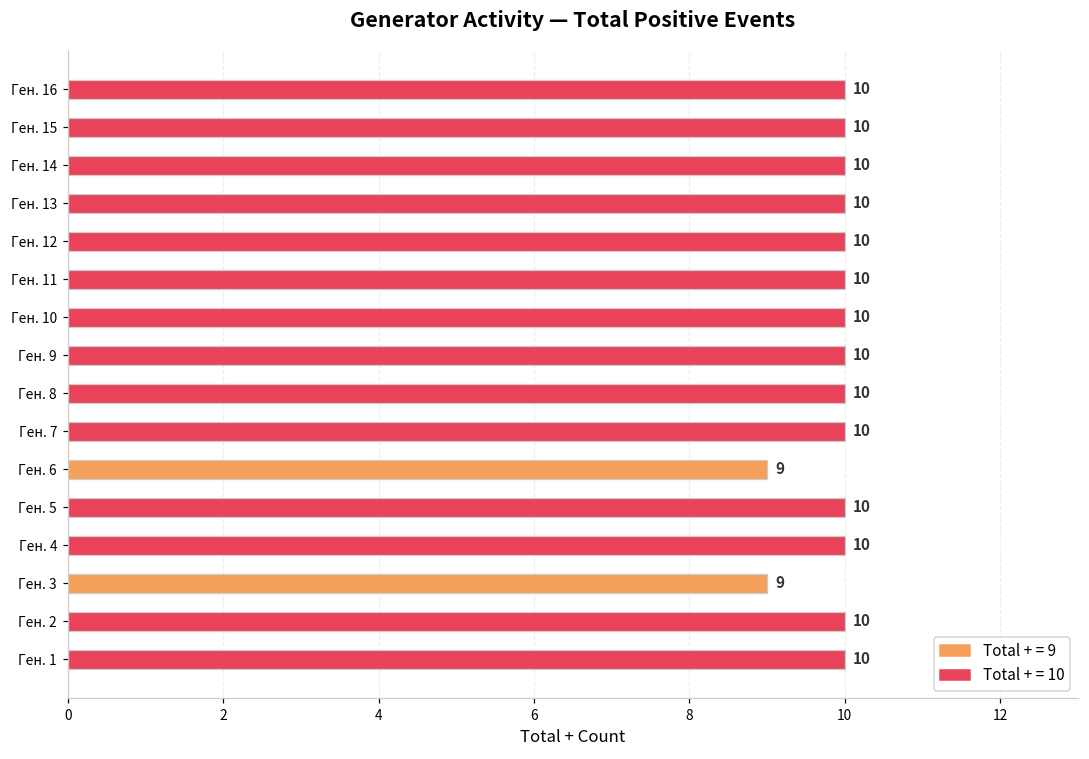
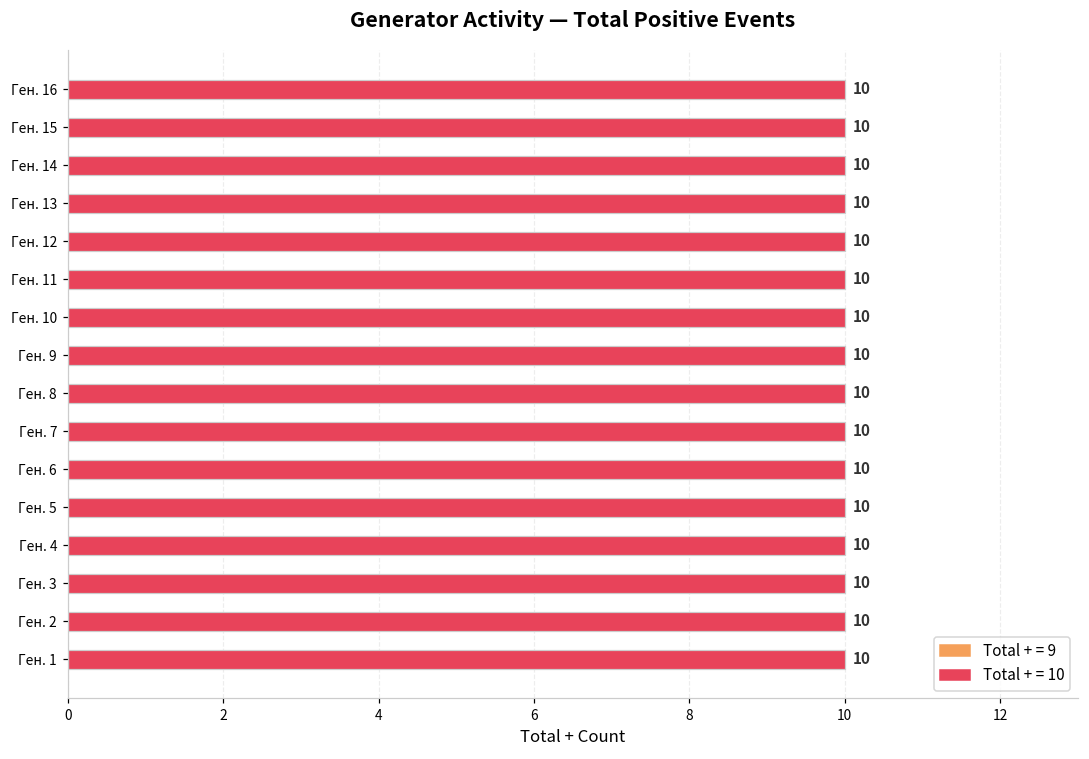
Ген. 6: 9 -> 10
Ген. 3: 9 -> 10
